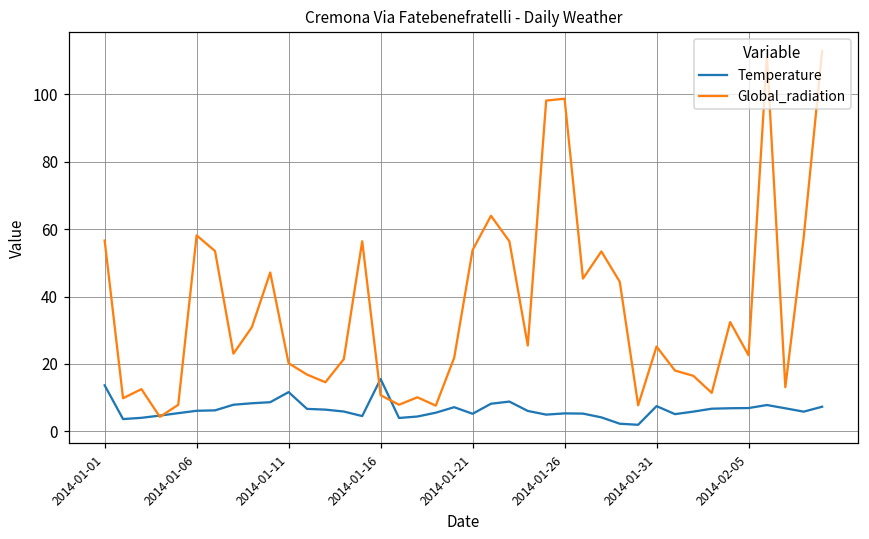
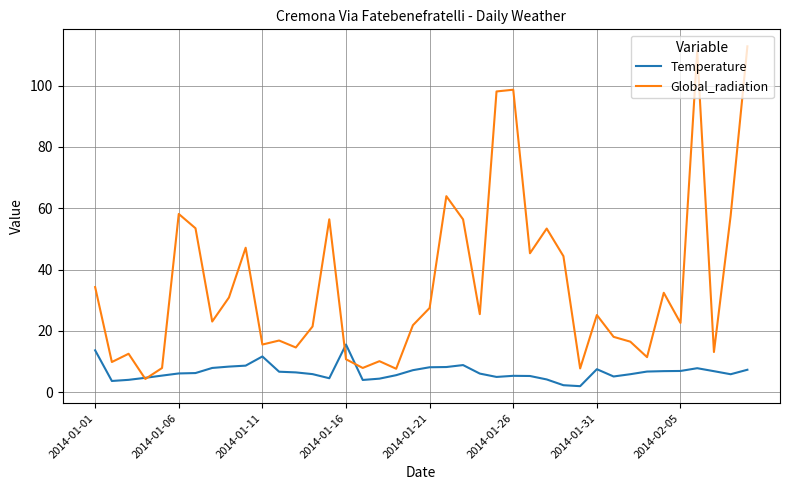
Global_radiation, 2014-01-01: 57 -> 34
Global_radiation, 2014-01-11: 20 -> 16
Temperature, 2014-01-21: 5 -> 8
Global_radiation, 2014-01-21: 54 -> 27
